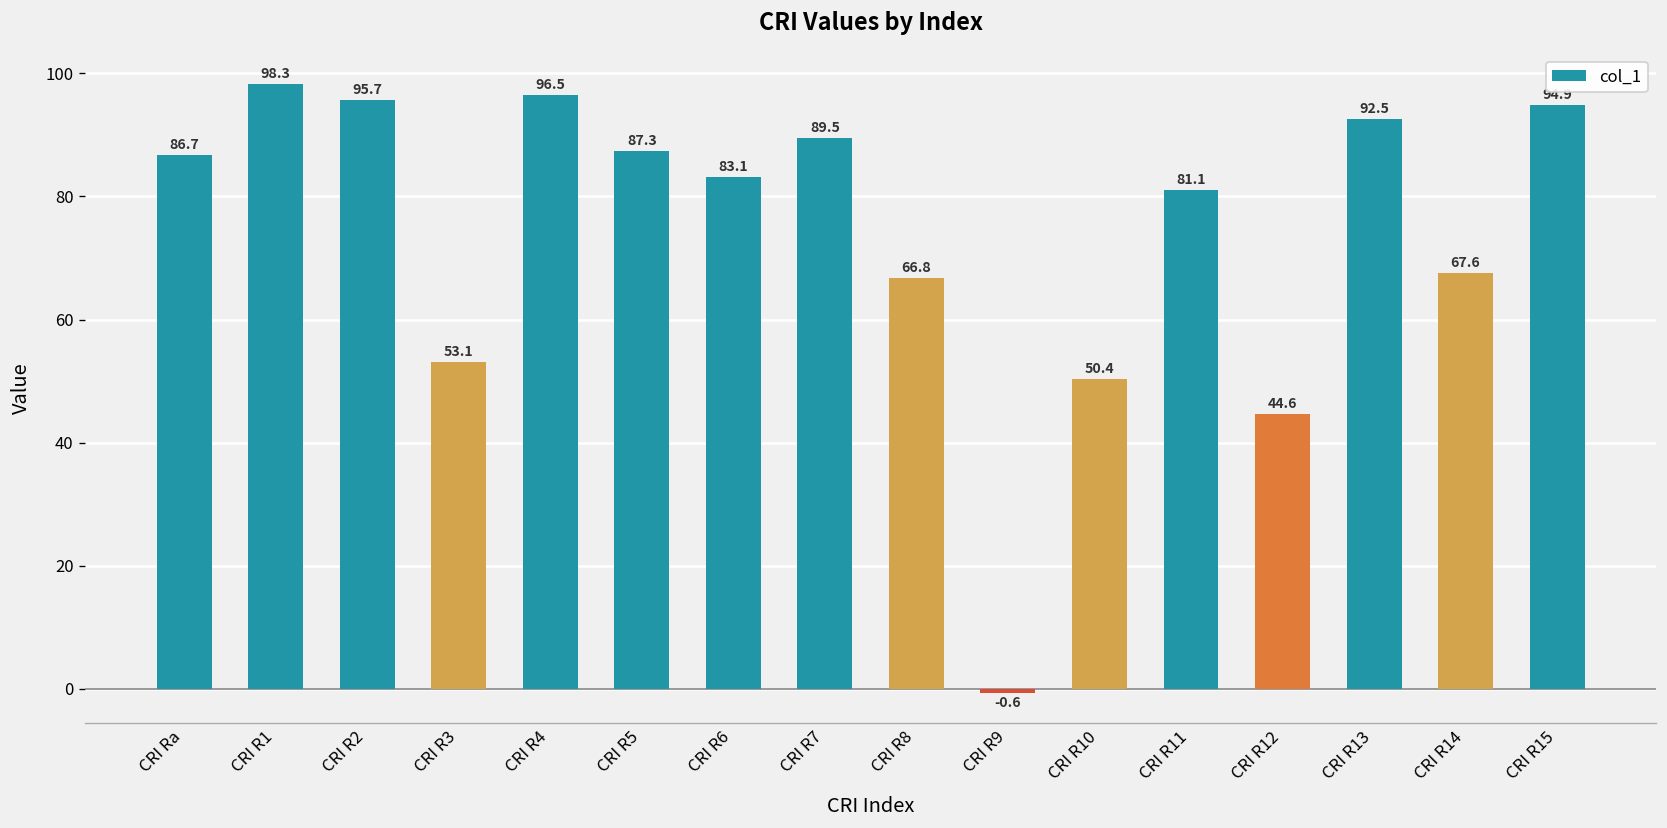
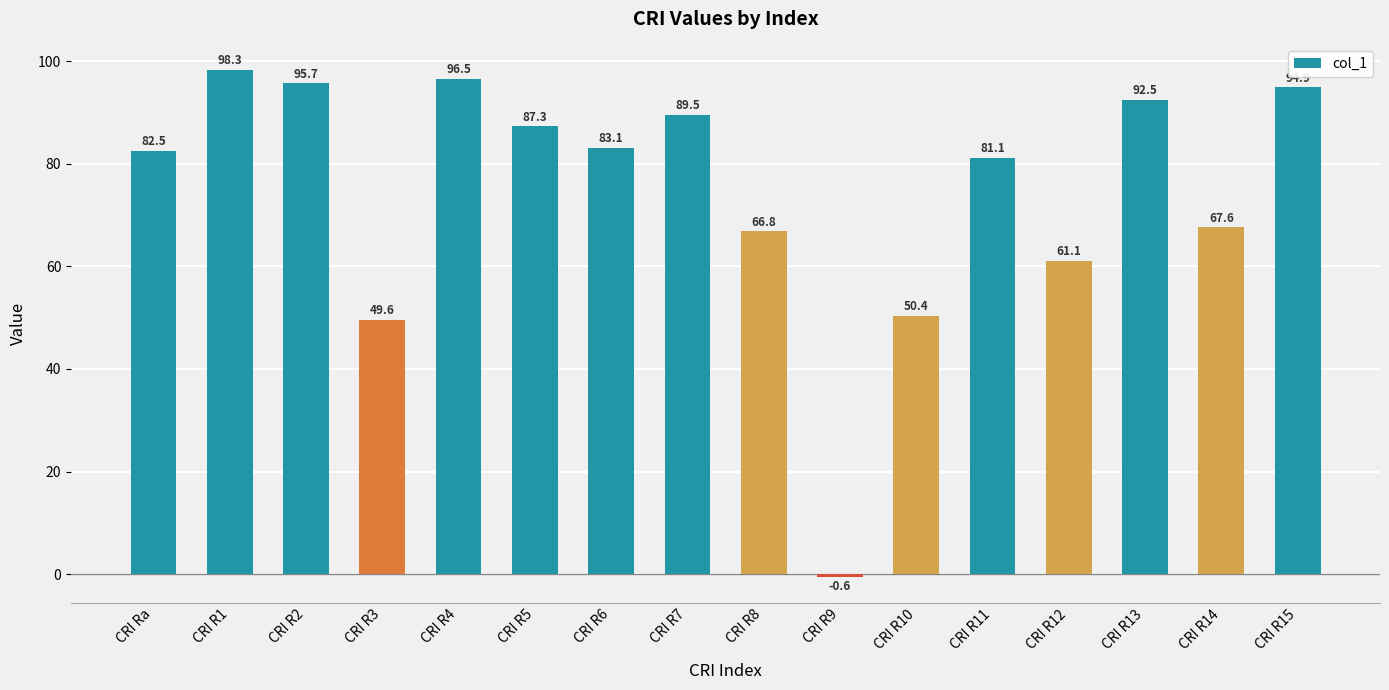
CRI Ra: 86.7 -> 82.5
CRI R3: 53.1 -> 49.6
CRI R12: 44.6 -> 61.1
